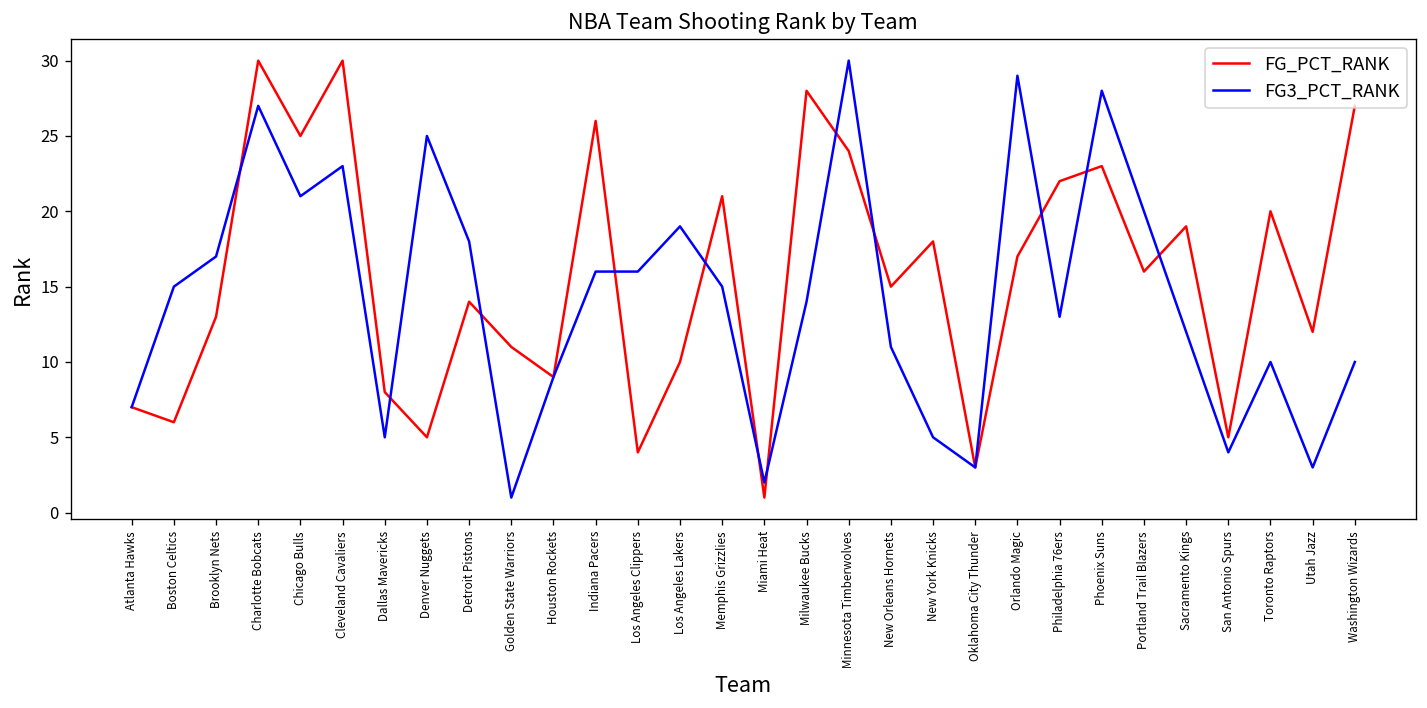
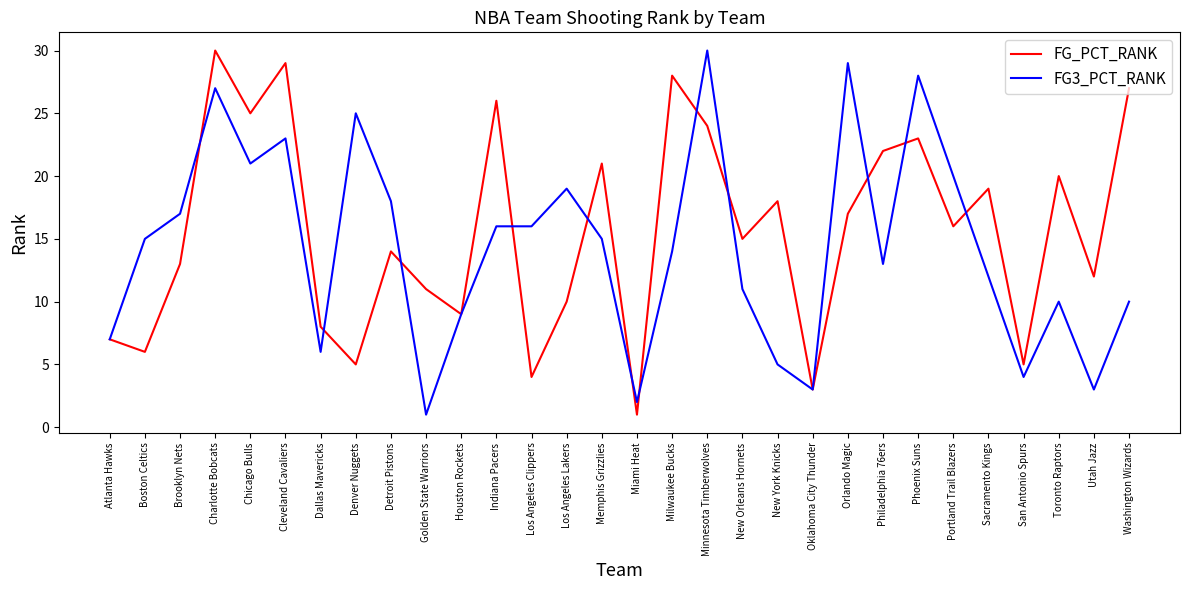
FG_PCT_RANK, Cleveland Cavaliers: 30 -> 29
FG3_PCT_RANK, Dallas Mavericks: 5 -> 6
